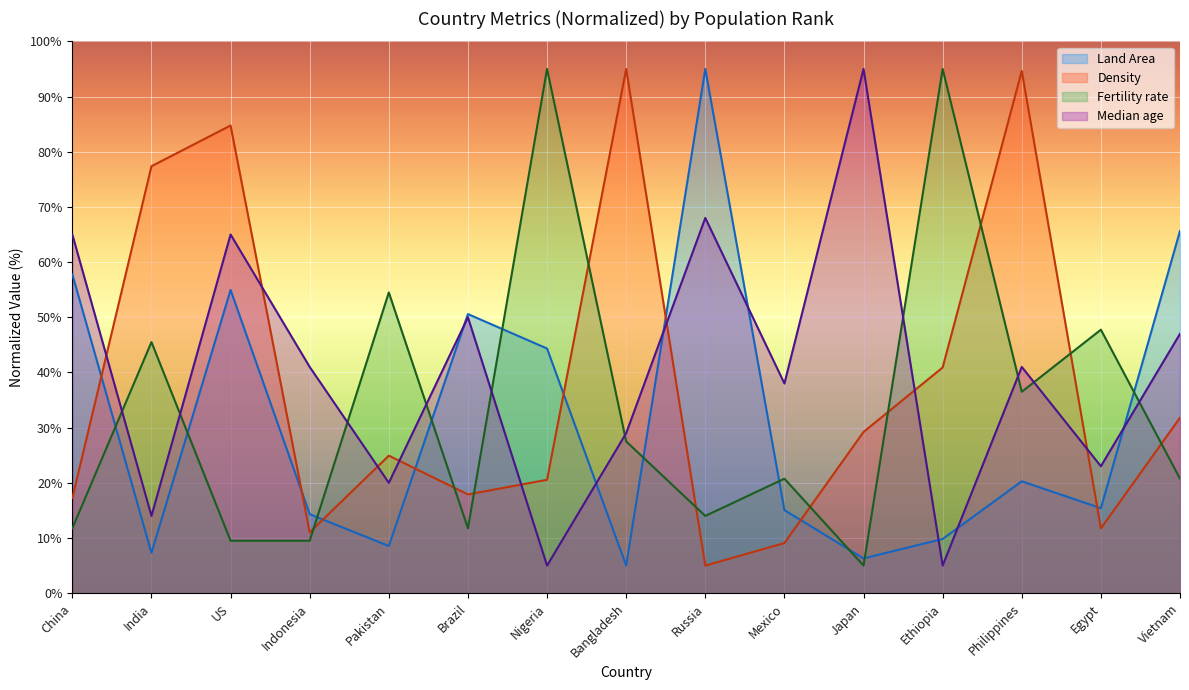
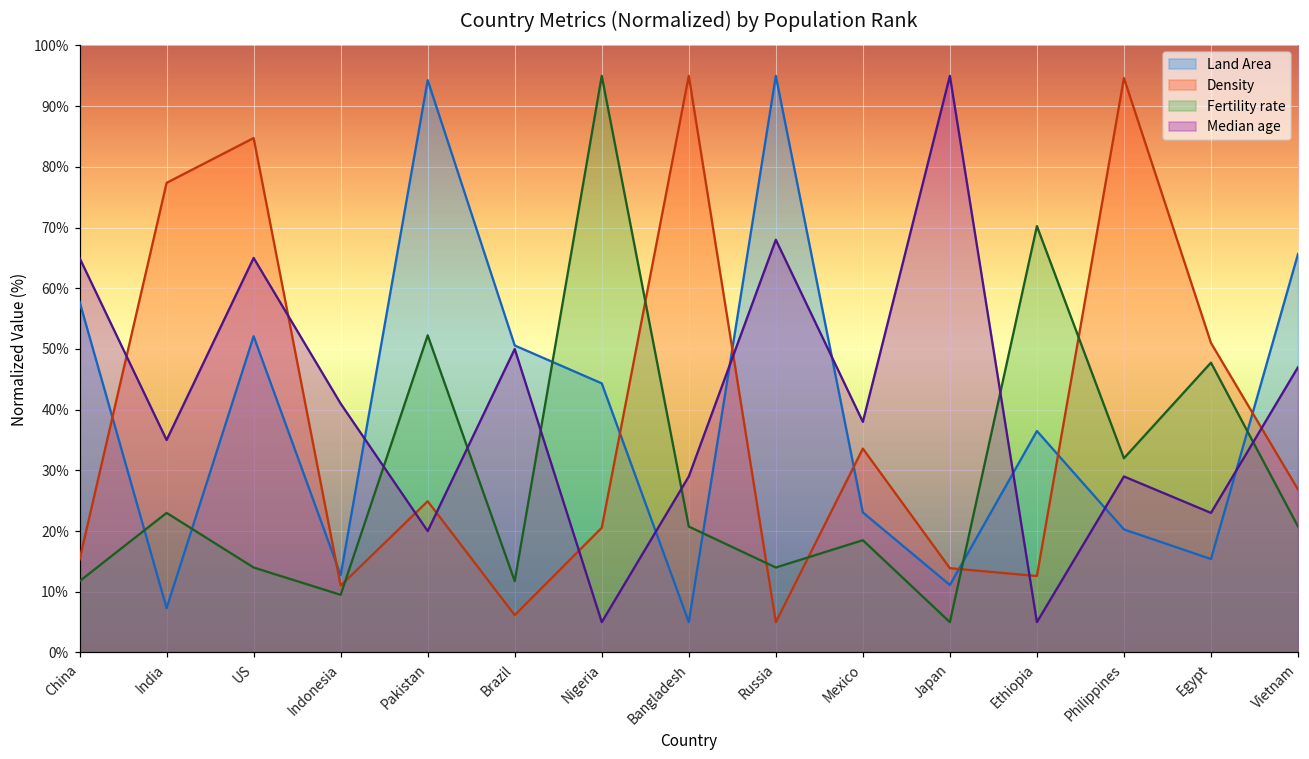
Density, China: 17% -> 15%
Fertility rate, India: 46% -> 23%
Median age, India: 14% -> 35%
Land Area, US: 55% -> 52%
Fertility rate, US: 10% -> 14%
Land Area, Indonesia: 14% -> 13%
Land Area, Pakistan: 9% -> 94%
Fertility rate, Pakistan: 55% -> 52%
Density, Brazil: 18% -> 6%
Fertility rate, Bangladesh: 28% -> 21%
Land Area, Mexico: 15% -> 23%
Density, Mexico: 9% -> 34%
Fertility rate, Mexico: 21% -> 19%
Land Area, Japan: 6% -> 11%
Density, Japan: 29% -> 14%
Land Area, Ethiopia: 10% -> 36%
Density, Ethiopia: 41% -> 13%
Fertility rate, Ethiopia: 95% -> 70%
Fertility rate, Philippines: 37% -> 32%
Median age, Philippines: 41% -> 29%
Density, Egypt: 12% -> 51%
Density, Vietnam: 32% -> 27%
